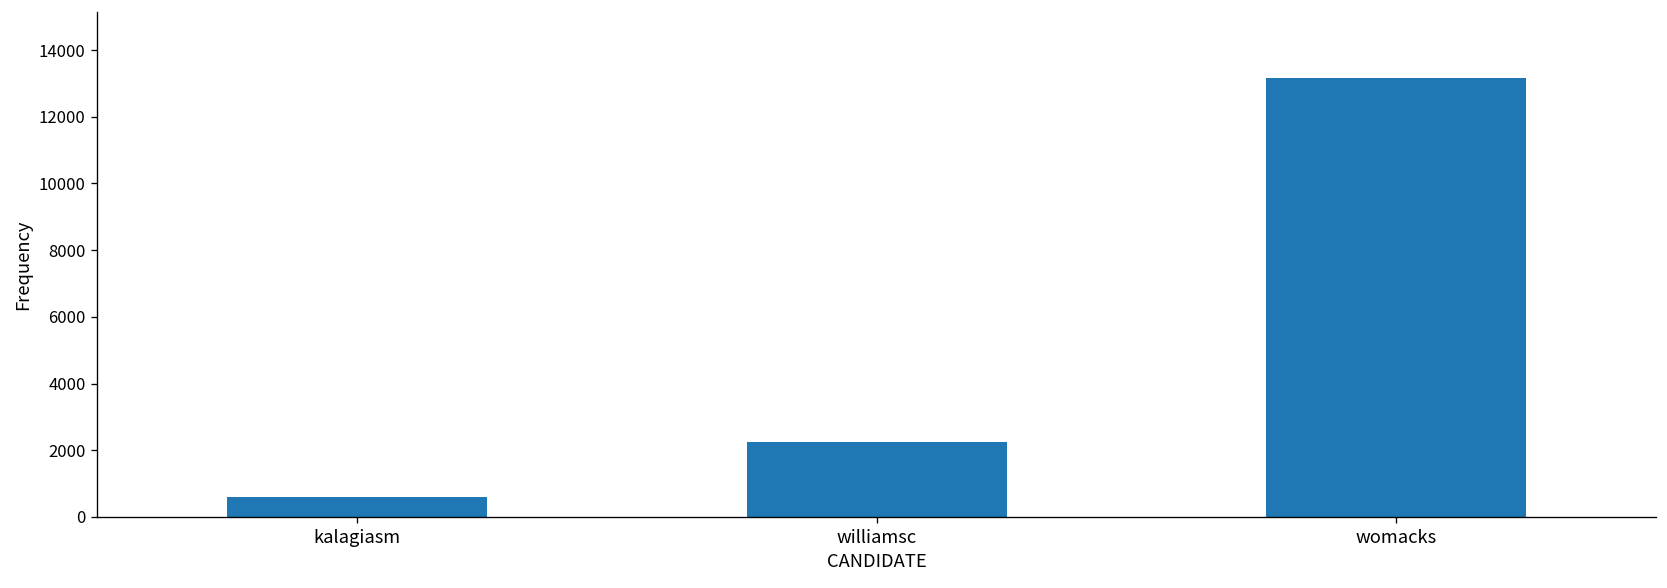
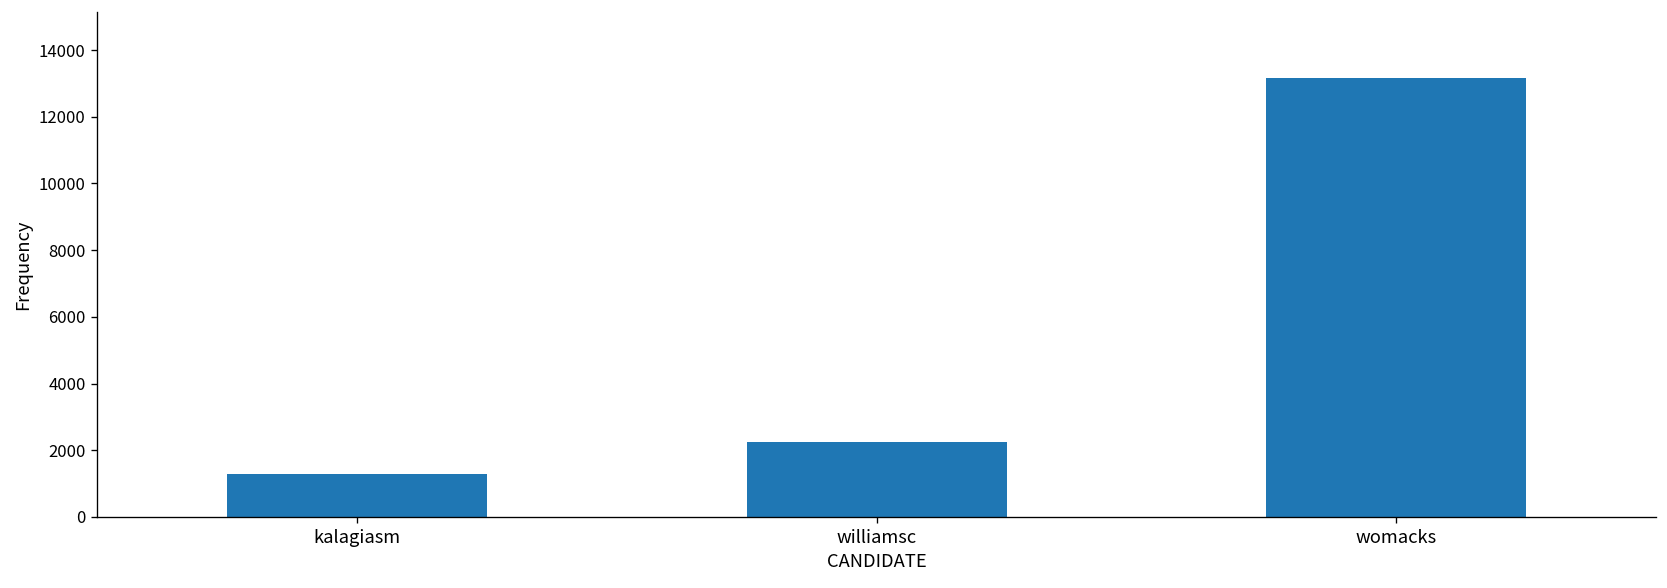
kalagiasm: 600 -> 1300
